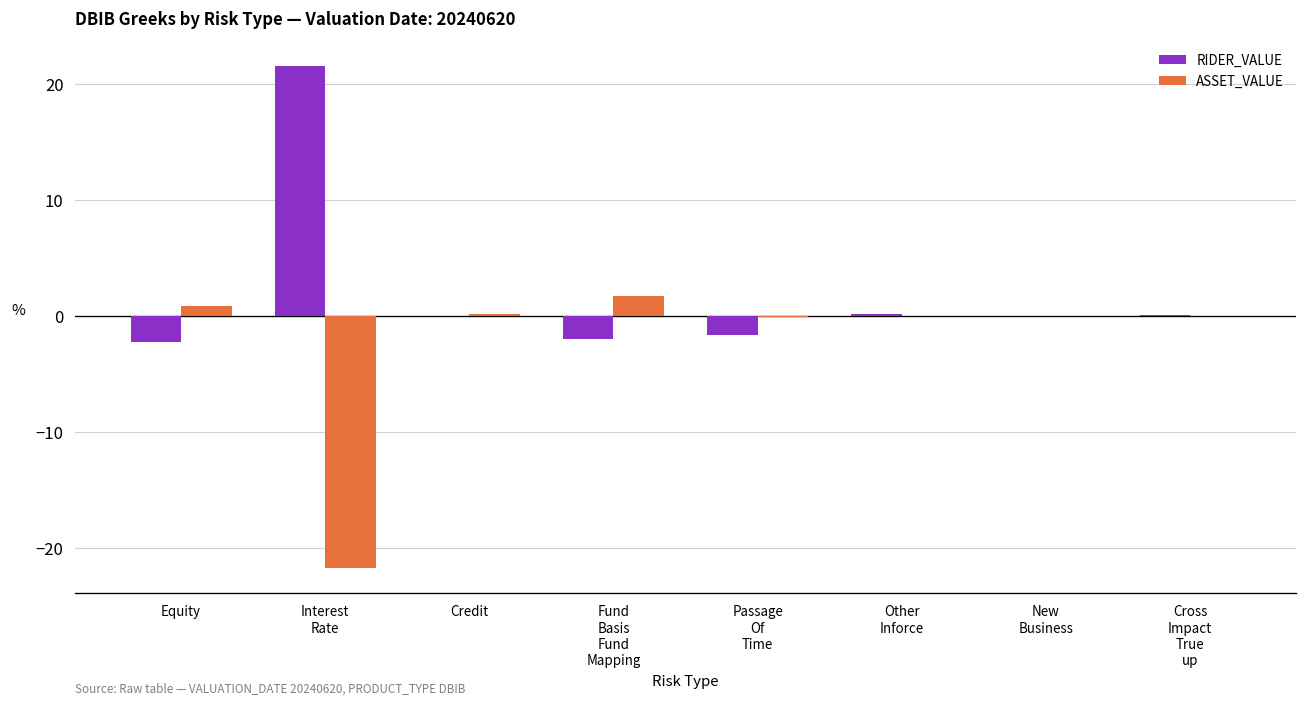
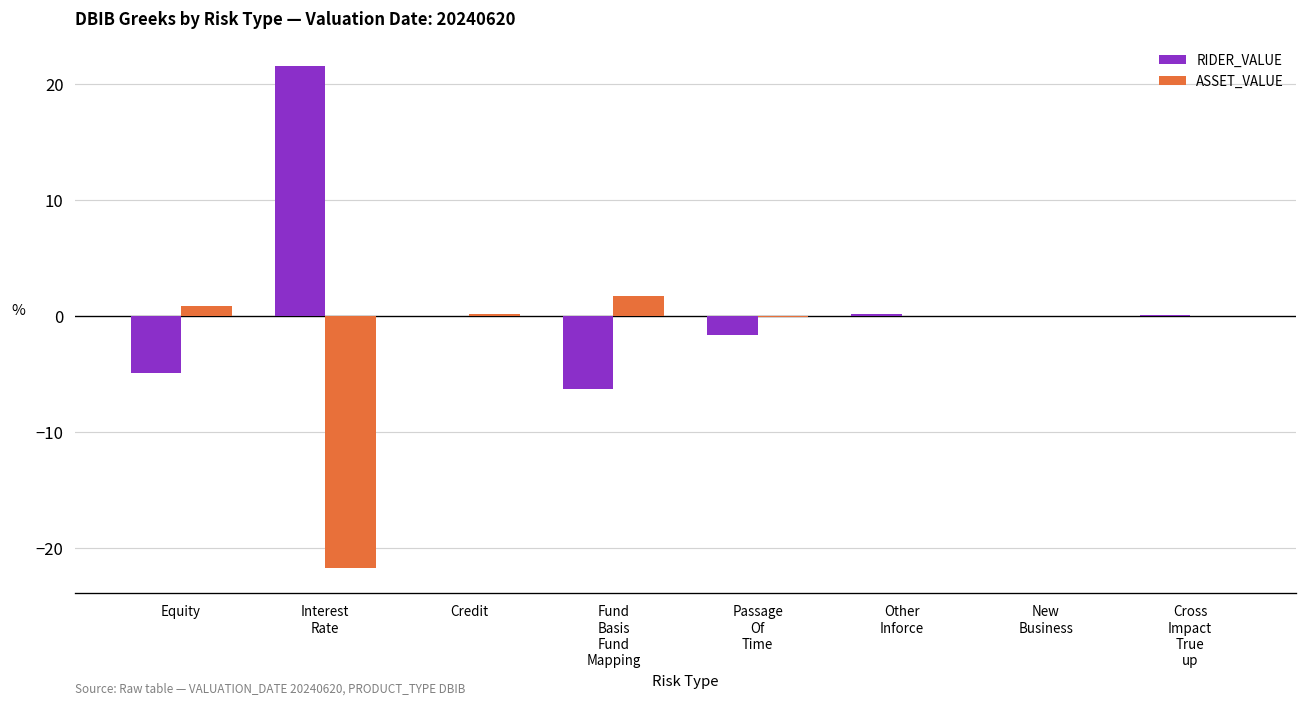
RIDER_VALUE, Equity: -2 -> -5
RIDER_VALUE, Fund Basis Fund Mapping: -2 -> -6
